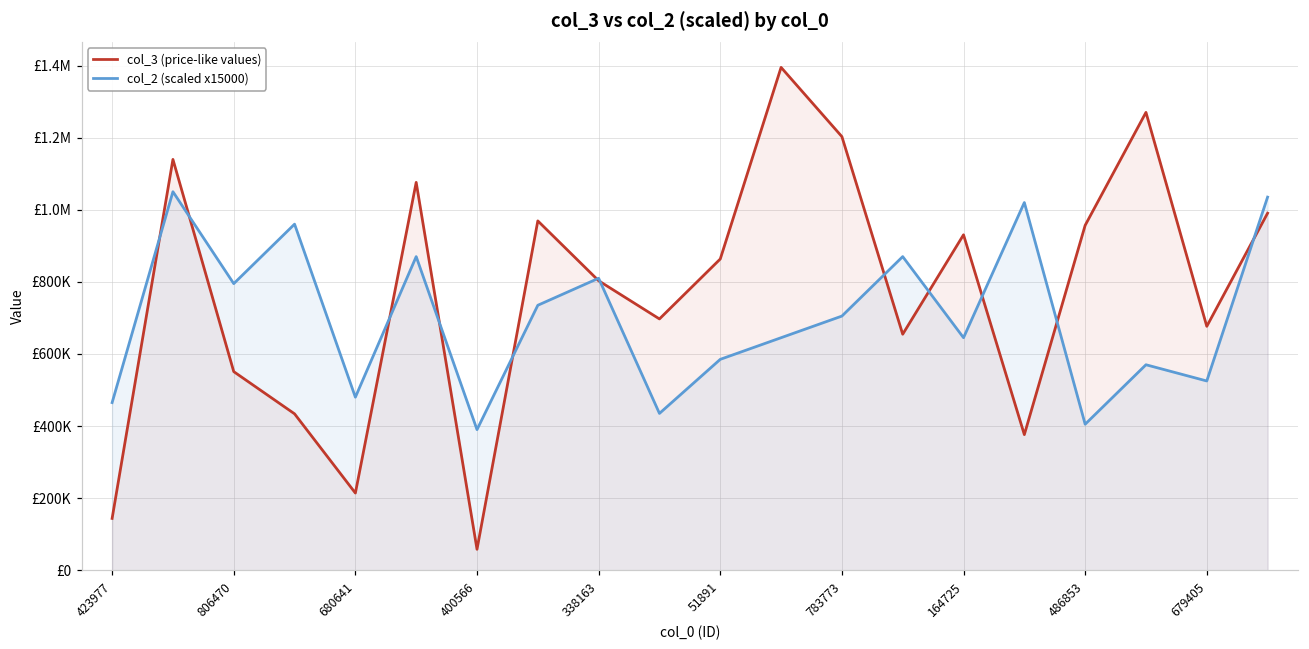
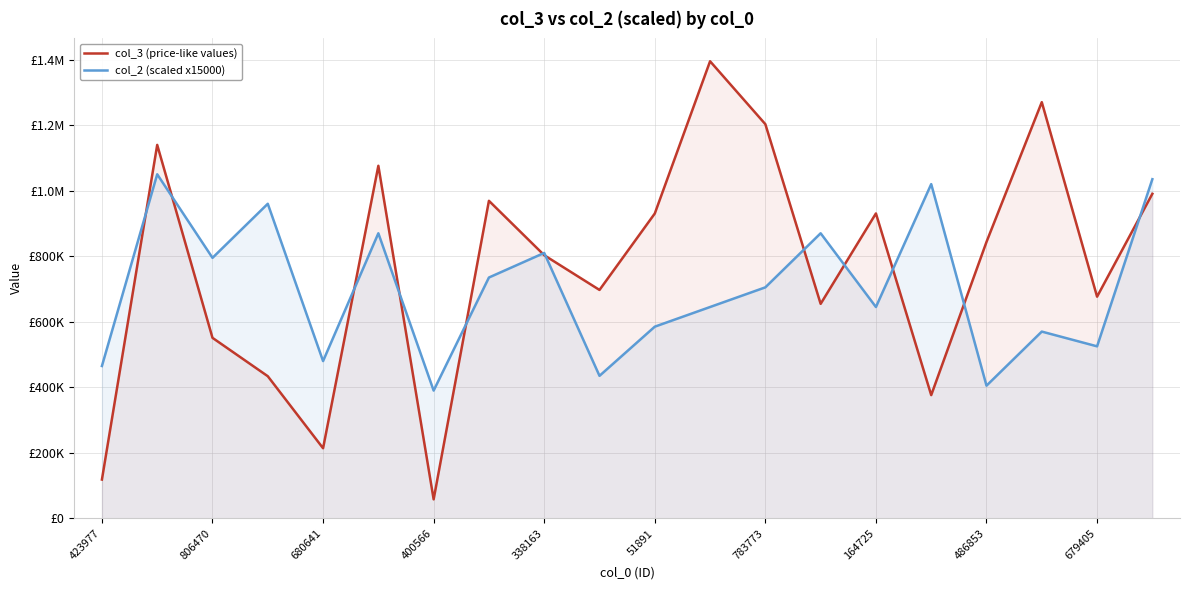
col_3 (price-like values), 423977: £140000 -> £120000
col_3 (price-like values), 51891: £860000 -> £930000
col_3 (price-like values), 486853: £960000 -> £840000
